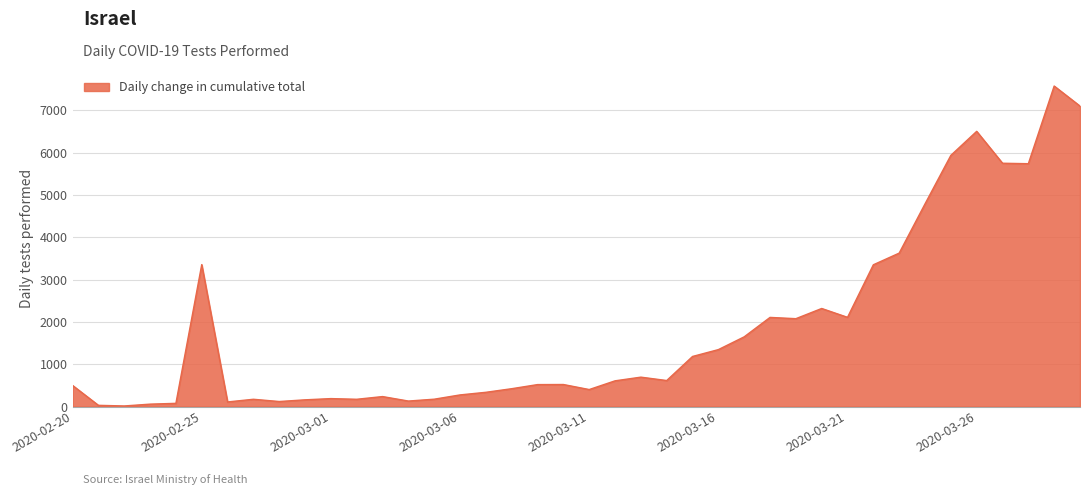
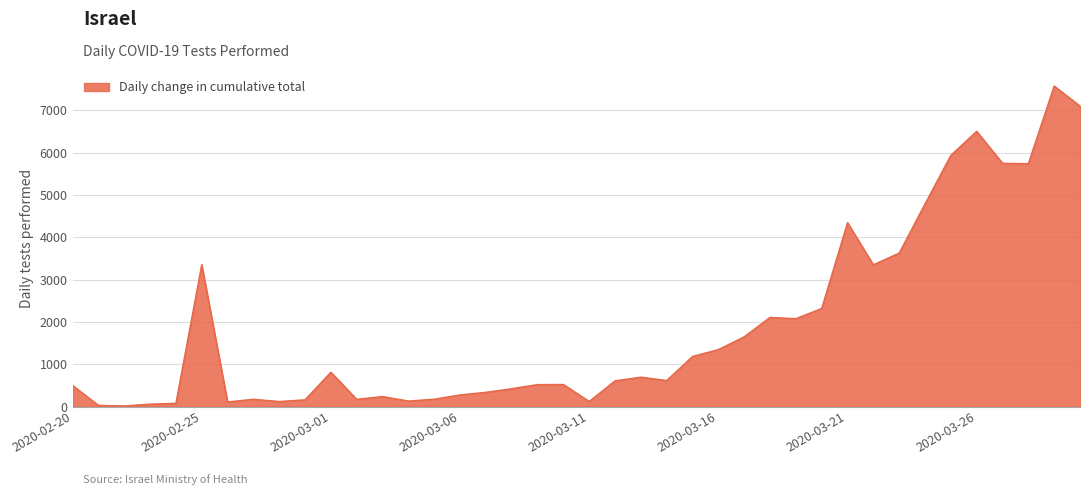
2020-03-01: 200 -> 800
2020-03-11: 400 -> 100
2020-03-21: 2100 -> 4300
